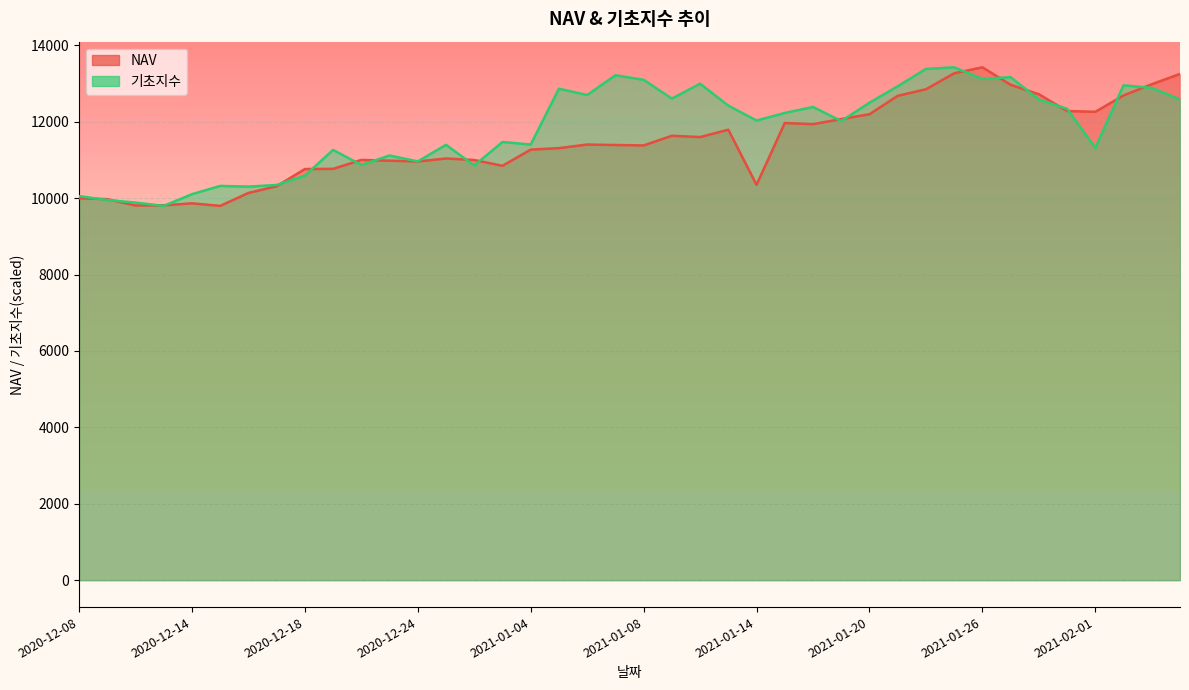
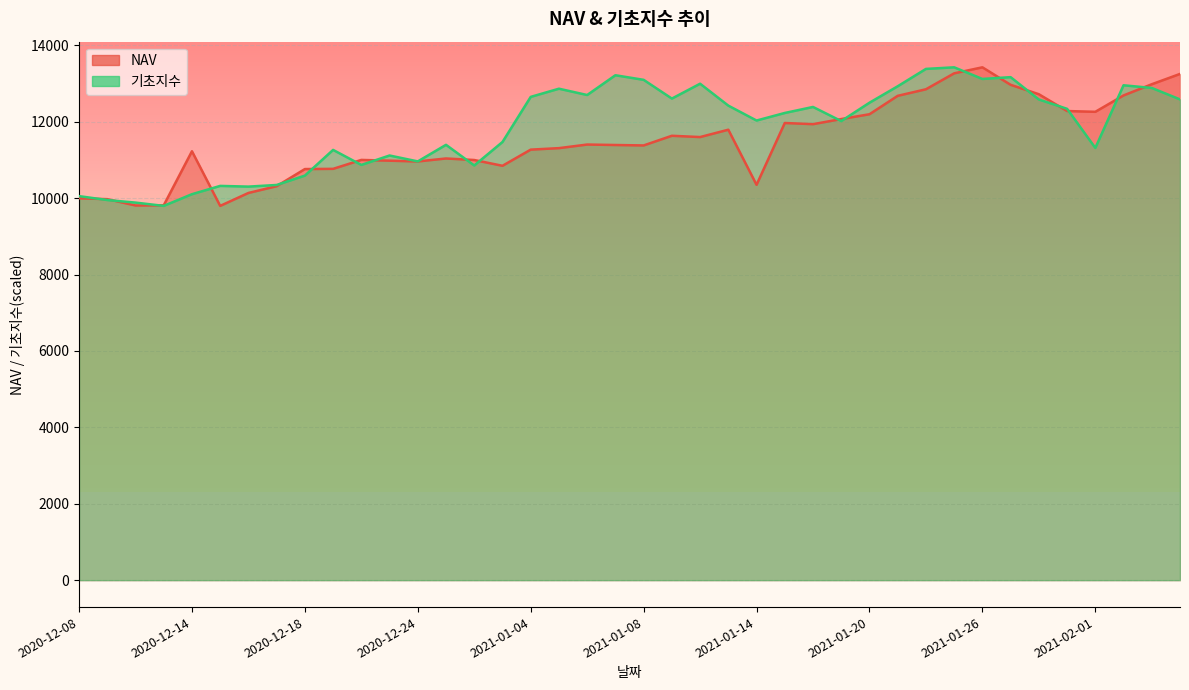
NAV, 2020-12-14: 9900 -> 11200
기초지수, 2021-01-04: 11400 -> 12700
